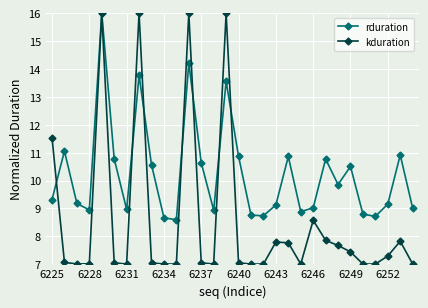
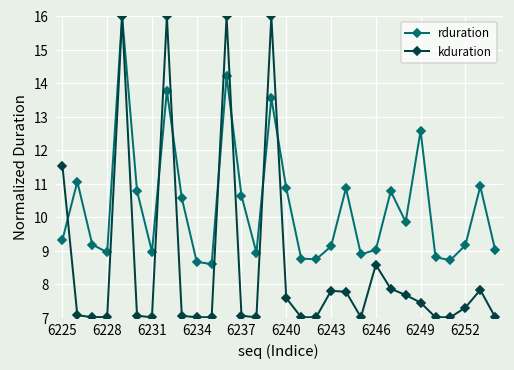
kduration, 6240: 7.1 -> 7.6
rduration, 6249: 10.5 -> 12.6
